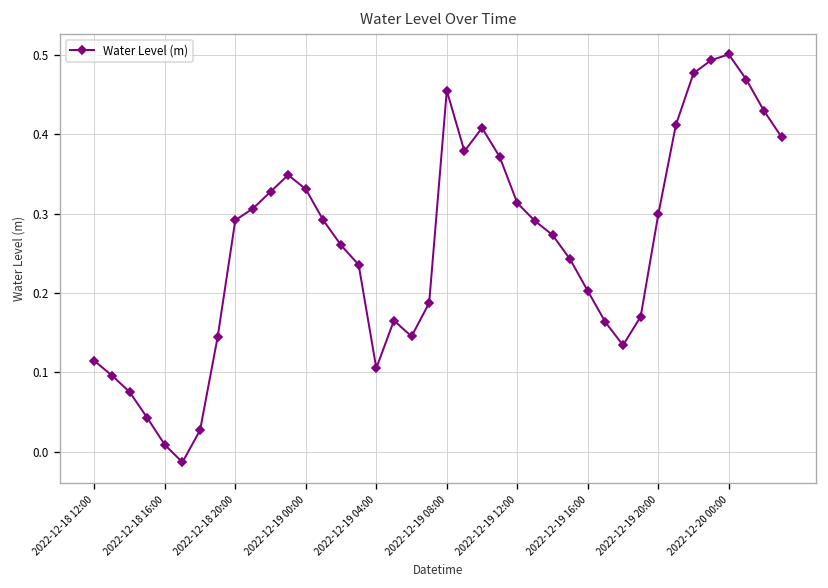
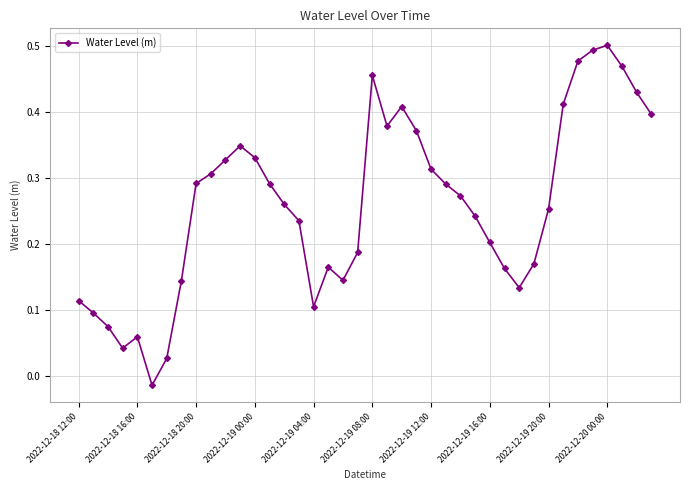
2022-12-18 16:00: 0.01 -> 0.06
2022-12-19 20:00: 0.30 -> 0.25
